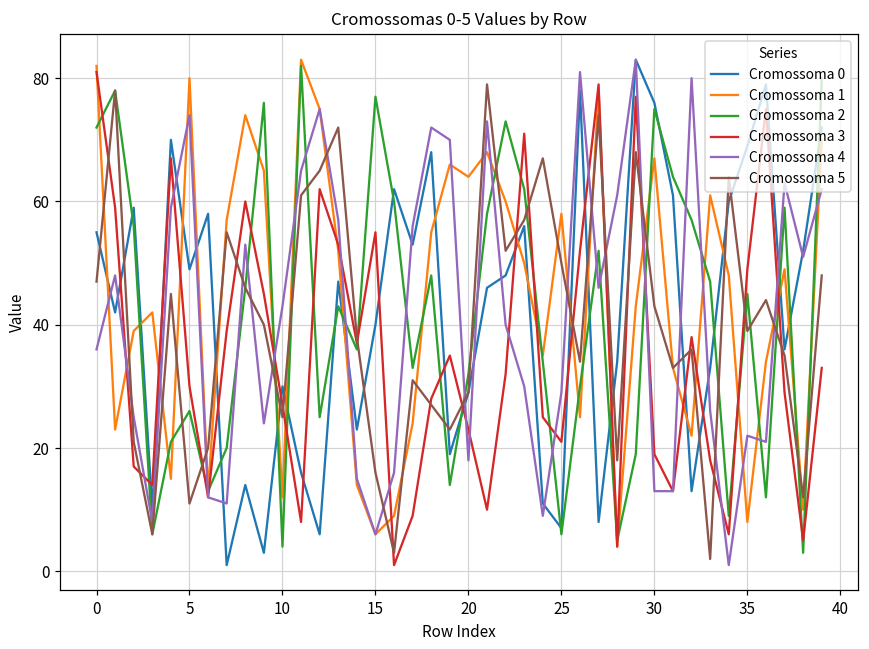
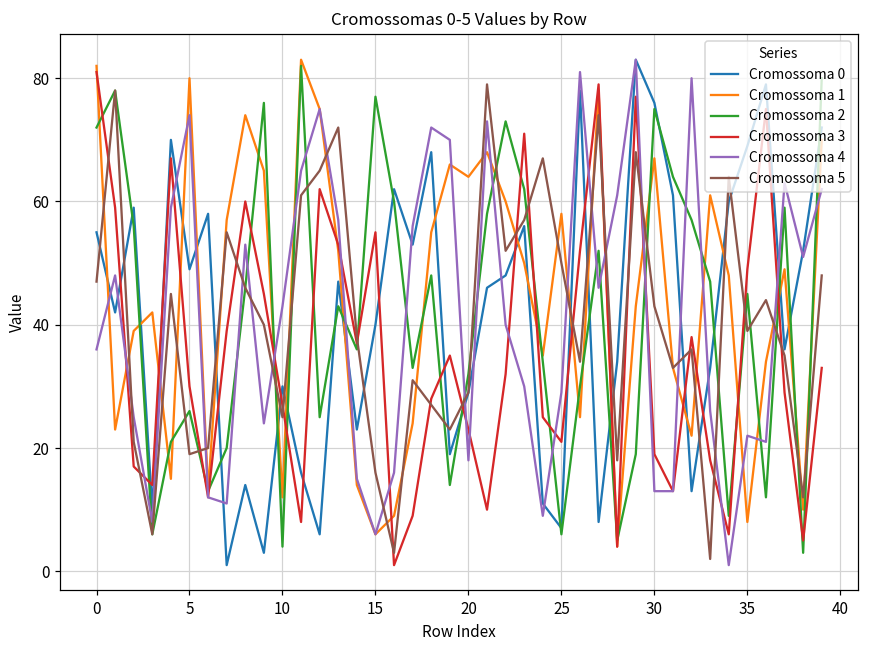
Cromossoma 5, 5: 11 -> 19
